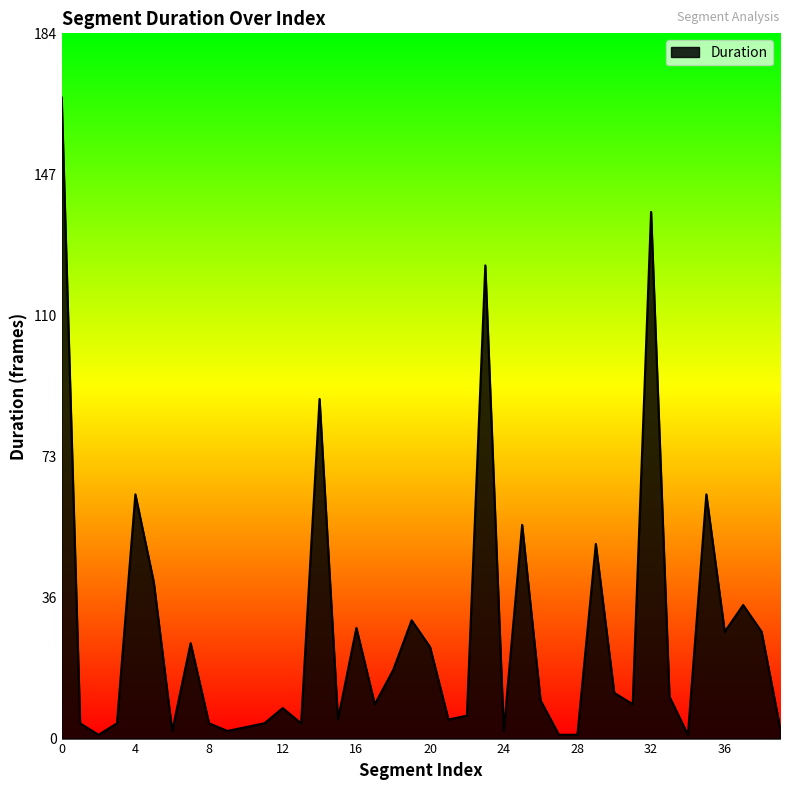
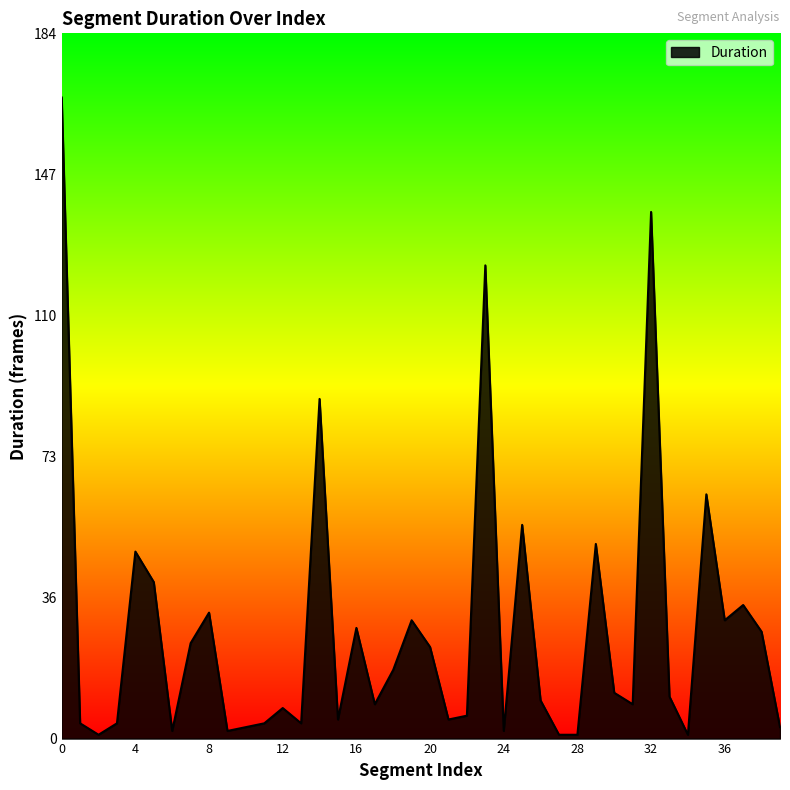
4: 64 -> 49
8: 4 -> 33
36: 28 -> 31
